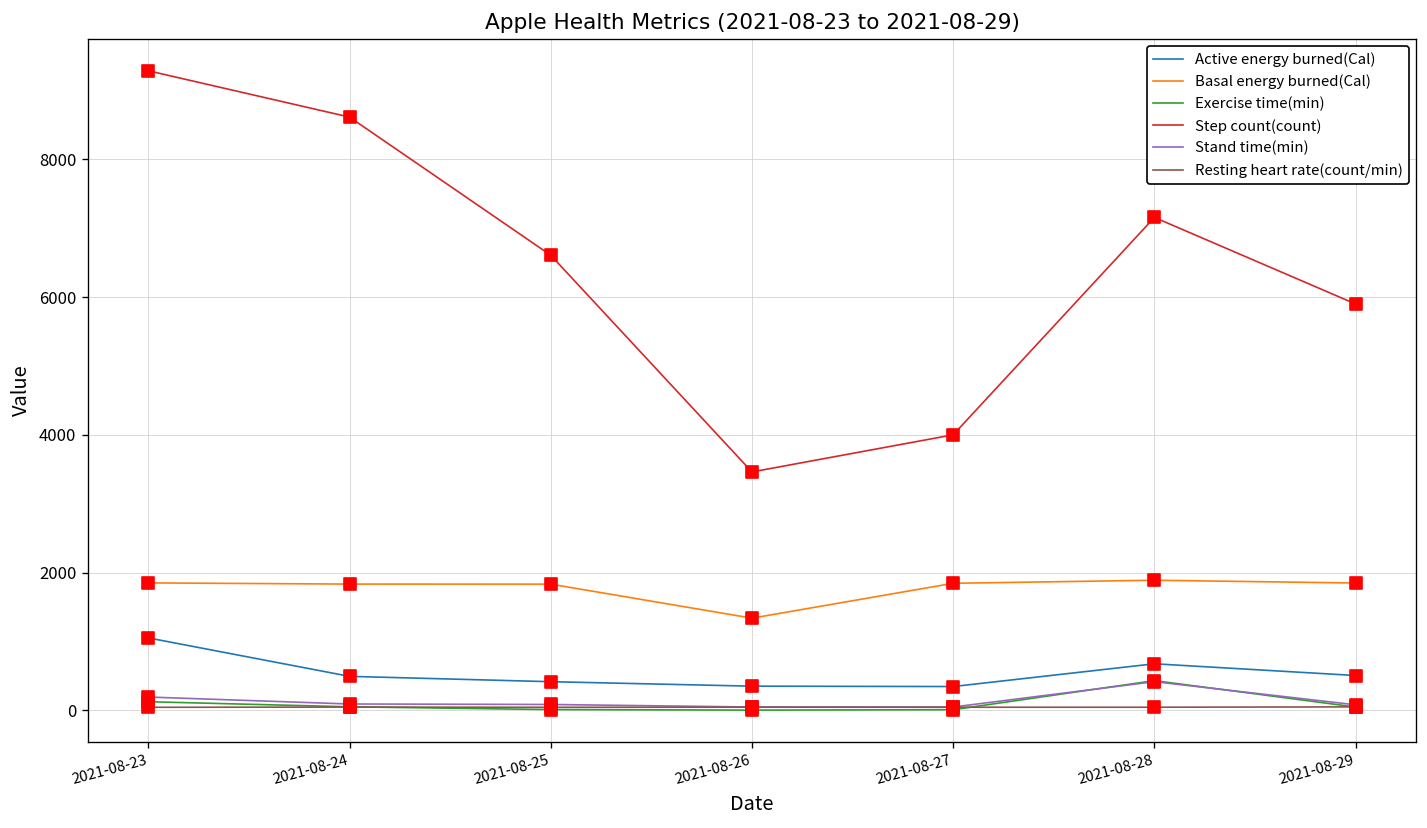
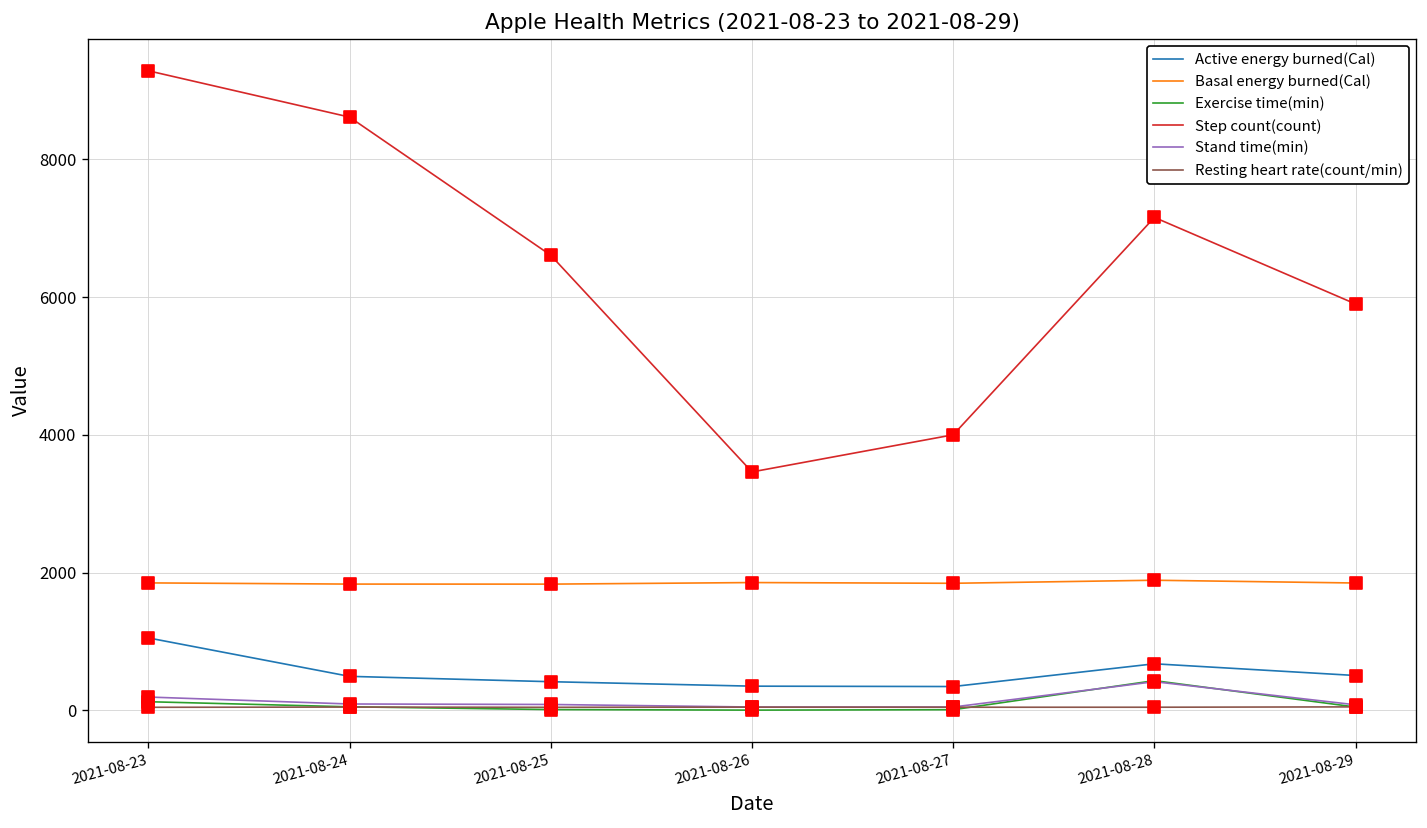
Basal energy burned(Cal), 2021-08-26: 1300 -> 1900
